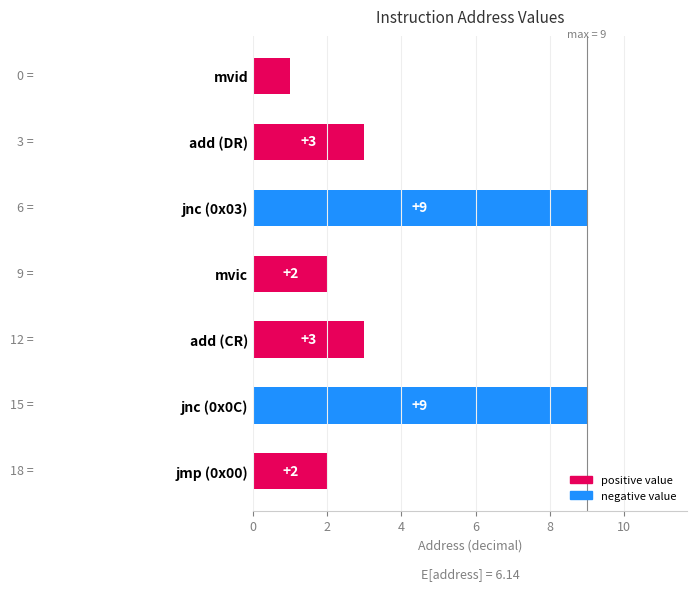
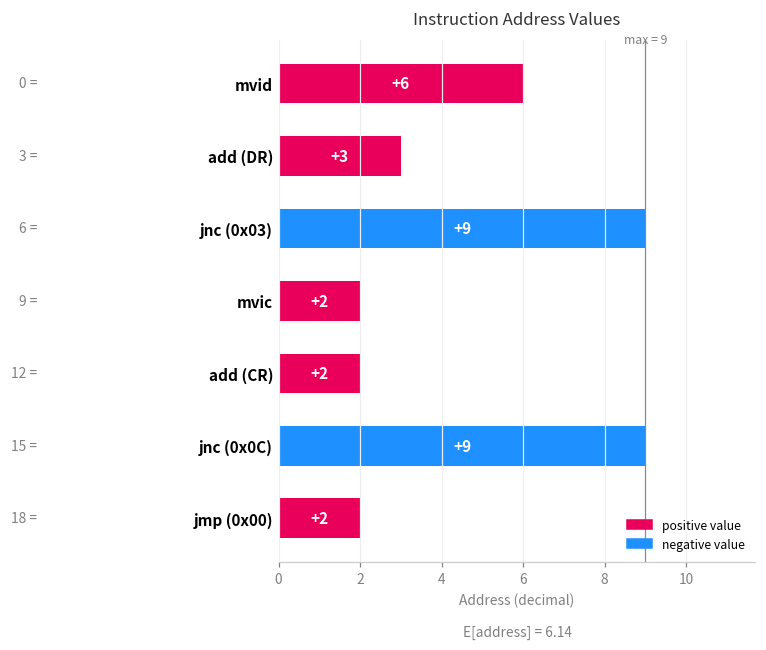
mvid: 1 -> 6
add (CR): +3 -> +2
